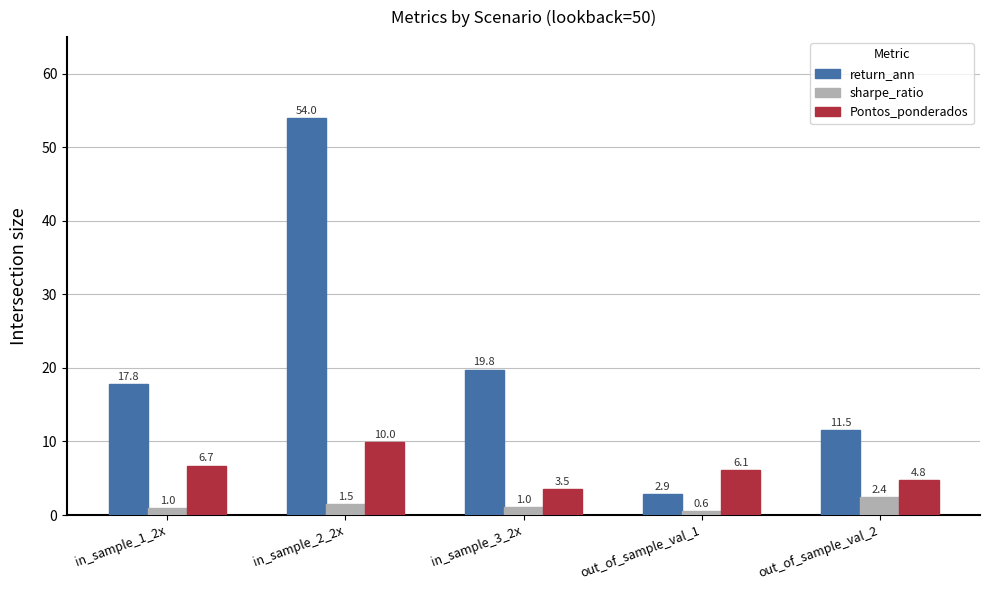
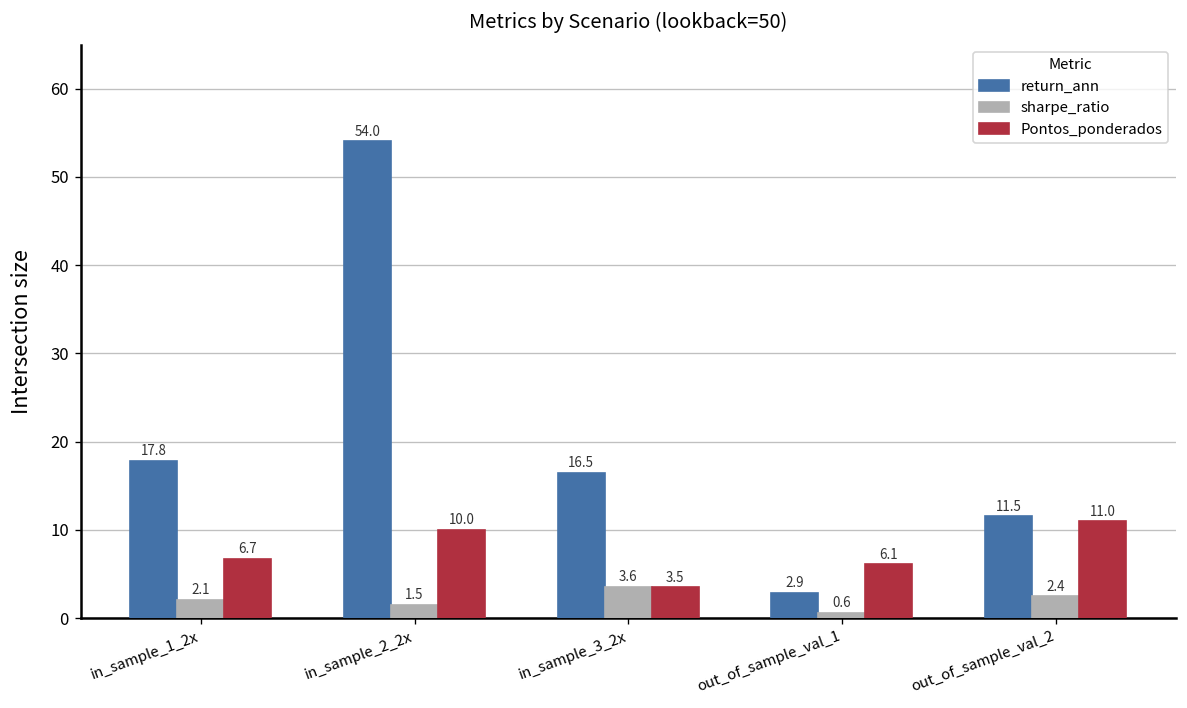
sharpe_ratio, in_sample_1_2x: 1.0 -> 2.1
return_ann, in_sample_3_2x: 19.8 -> 16.5
sharpe_ratio, in_sample_3_2x: 1.0 -> 3.6
Pontos_ponderados, out_of_sample_val_2: 4.8 -> 11.0
